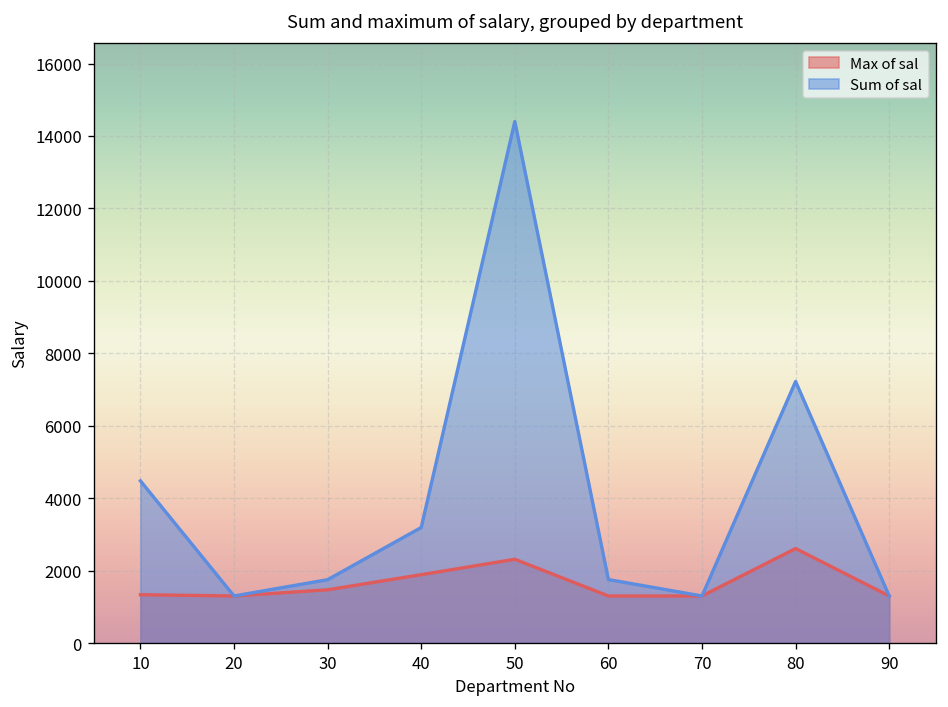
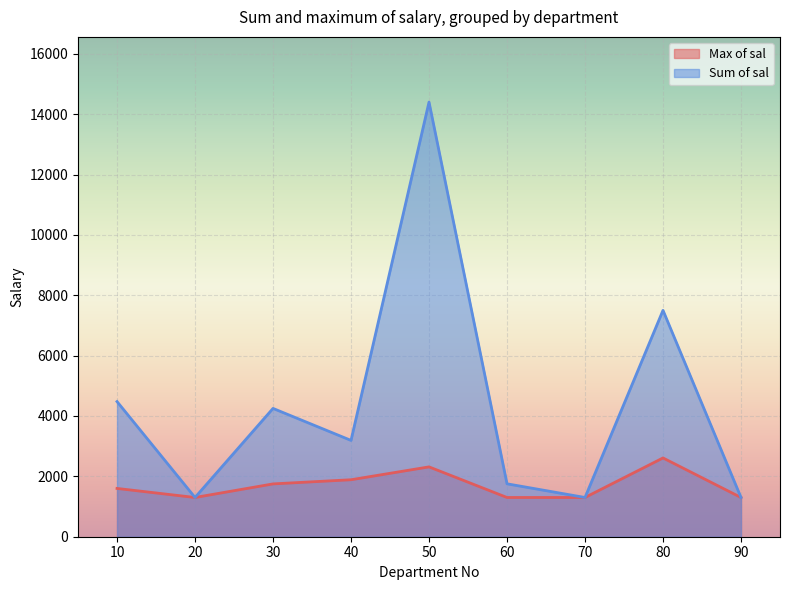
Max of sal, 10: 1300 -> 1600
Max of sal, 30: 1500 -> 1800
Sum of sal, 30: 1800 -> 4300
Sum of sal, 80: 7200 -> 7500
